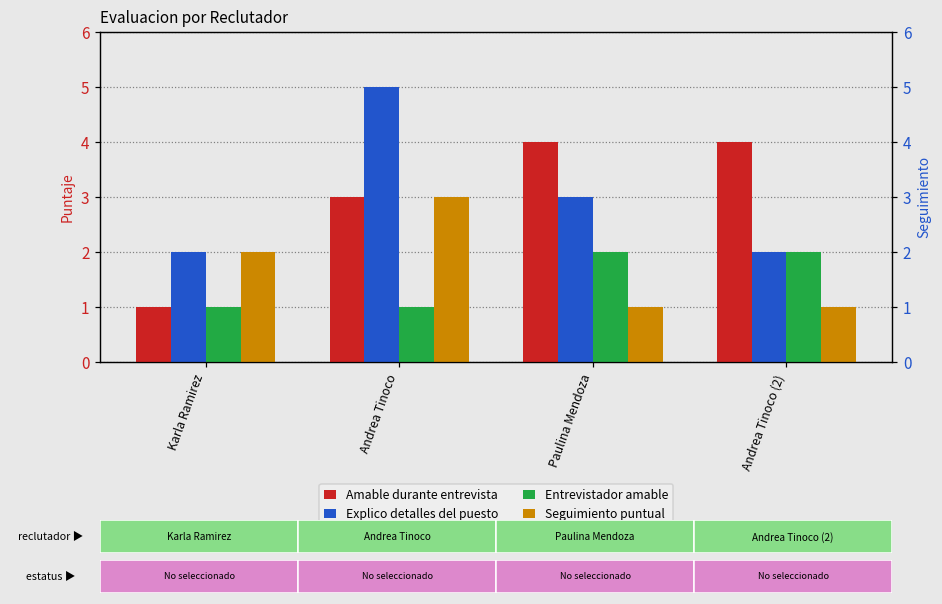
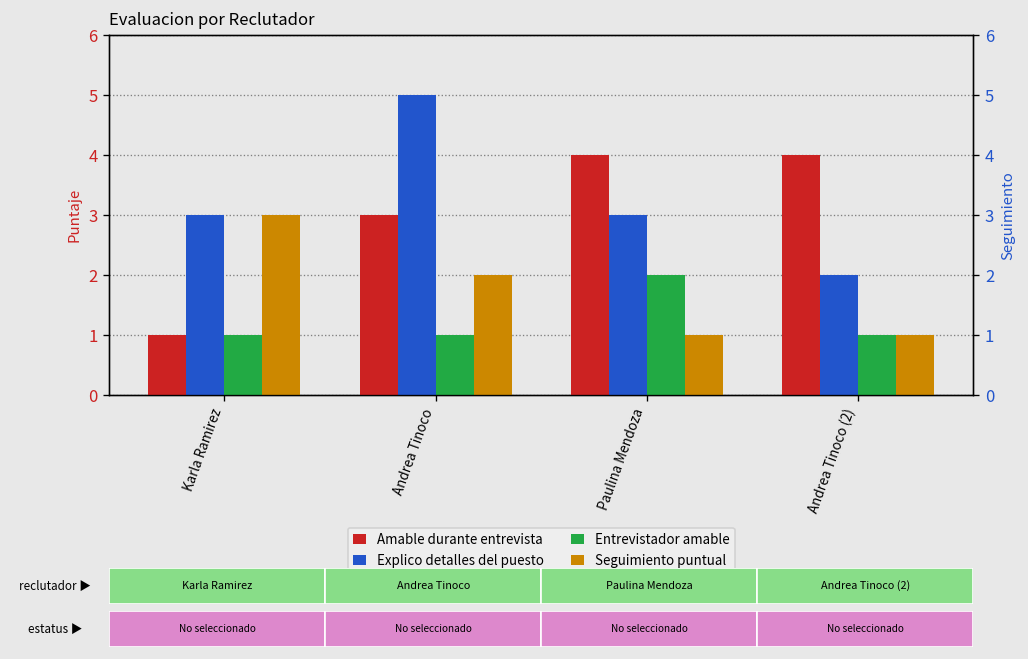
Explico detalles del puesto, Karla Ramirez: 2 -> 3
Seguimiento puntual, Karla Ramirez: 2 -> 3
Seguimiento puntual, Andrea Tinoco: 3 -> 2
Entrevistador amable, Andrea Tinoco (2): 2 -> 1
